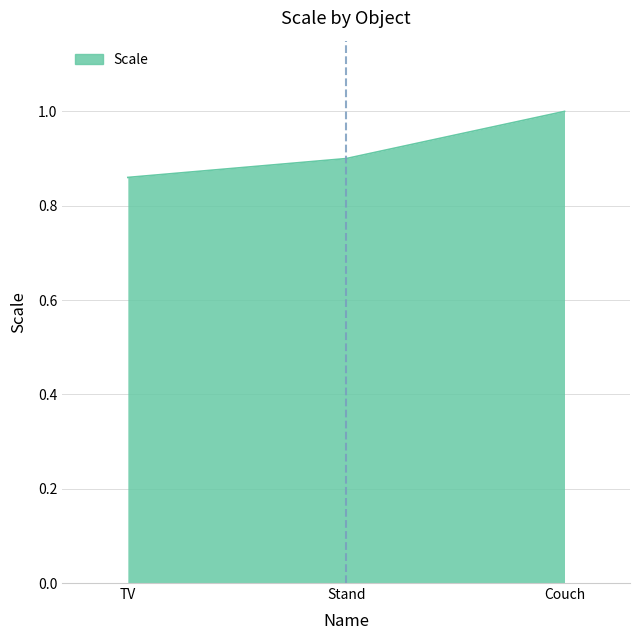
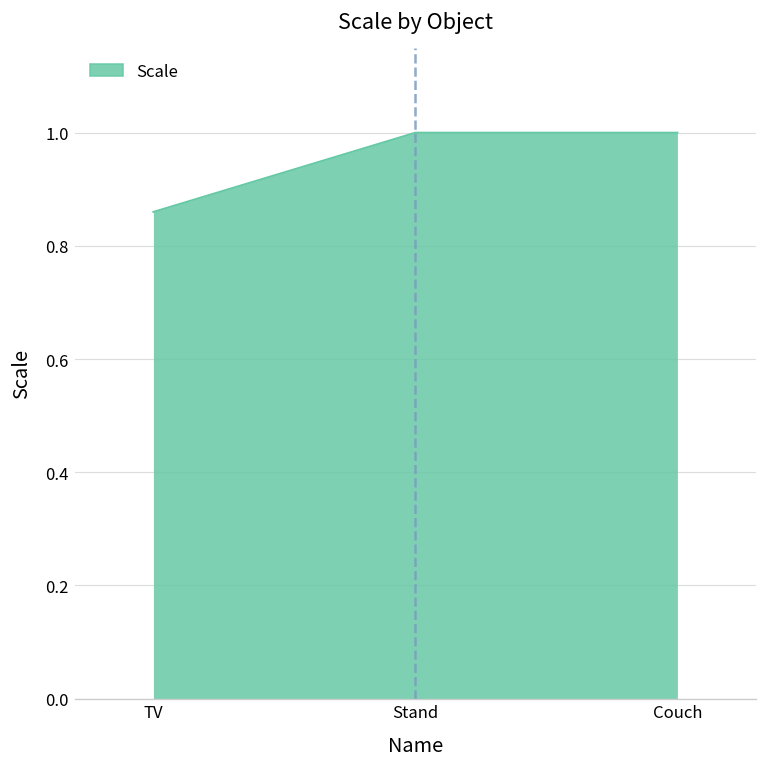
Stand: 0.9 -> 1.0
